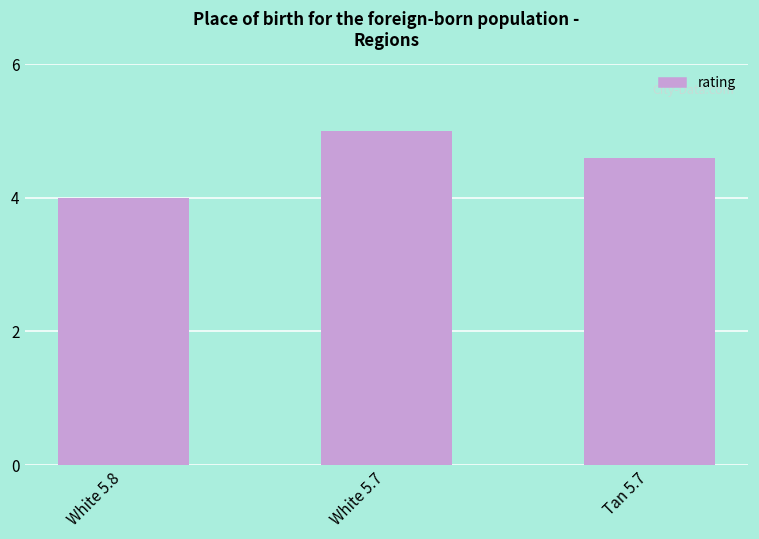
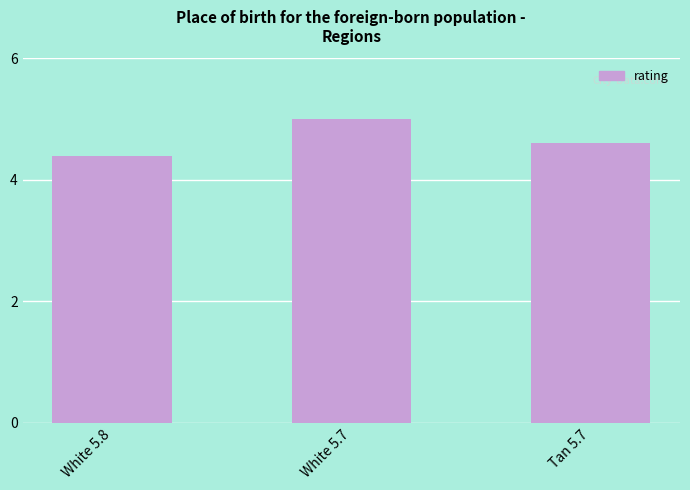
White 5.8: 4.0 -> 4.4
